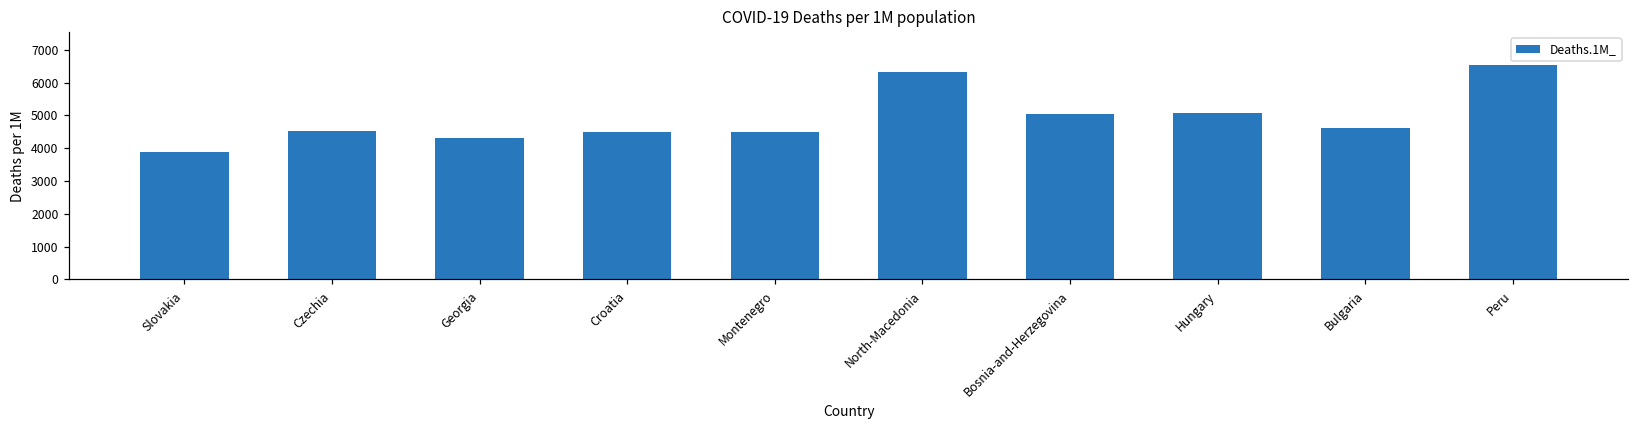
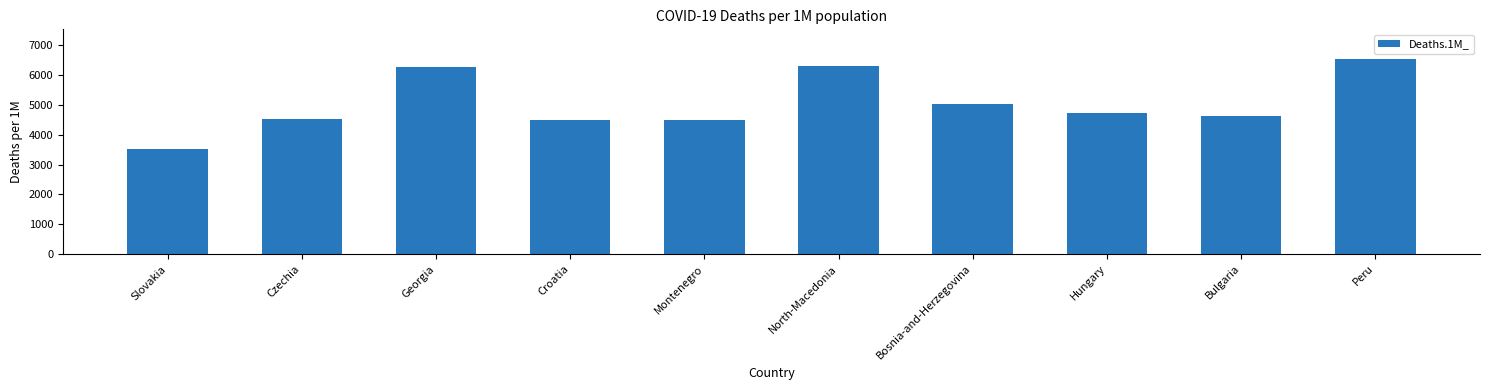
Slovakia: 3900 -> 3500
Georgia: 4300 -> 6300
Hungary: 5100 -> 4700
